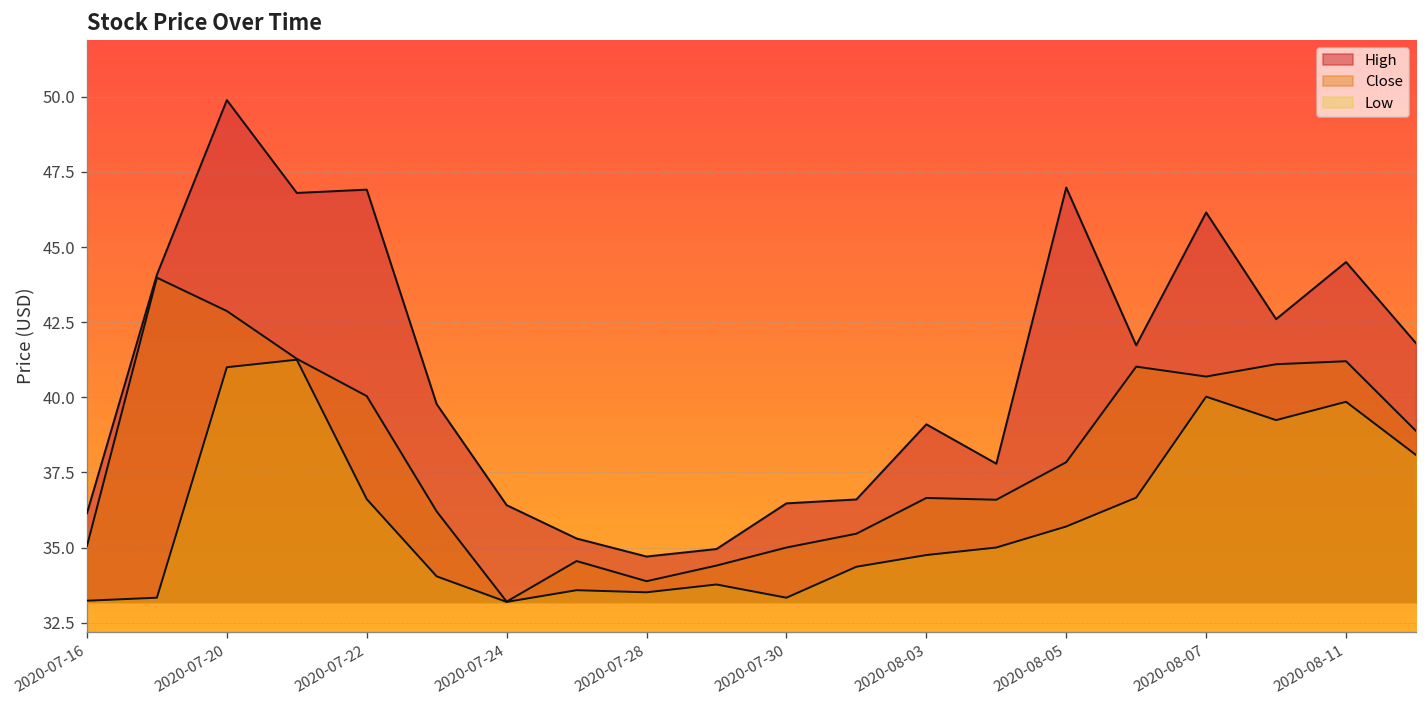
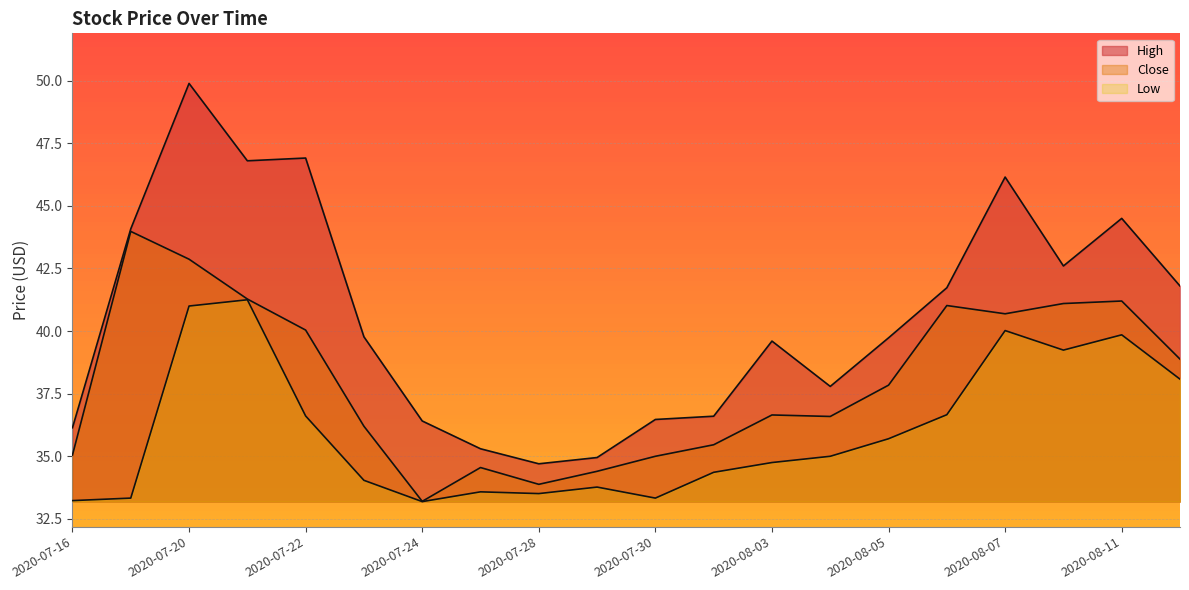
High, 2020-08-03: 39.1 -> 39.6
High, 2020-08-05: 47.0 -> 39.7
